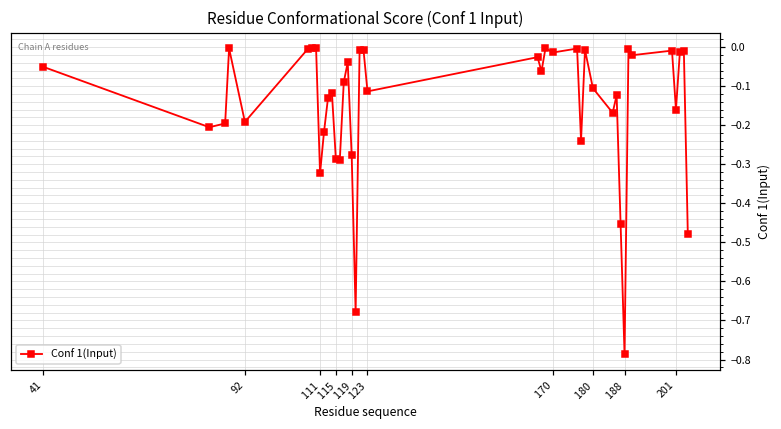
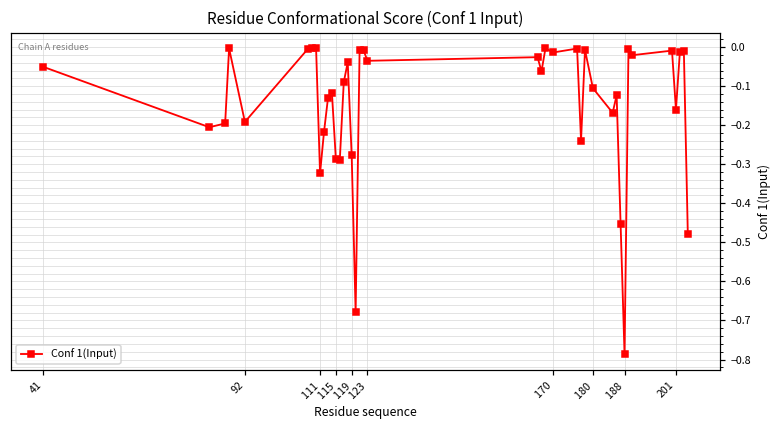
123: -0.11 -> -0.04
